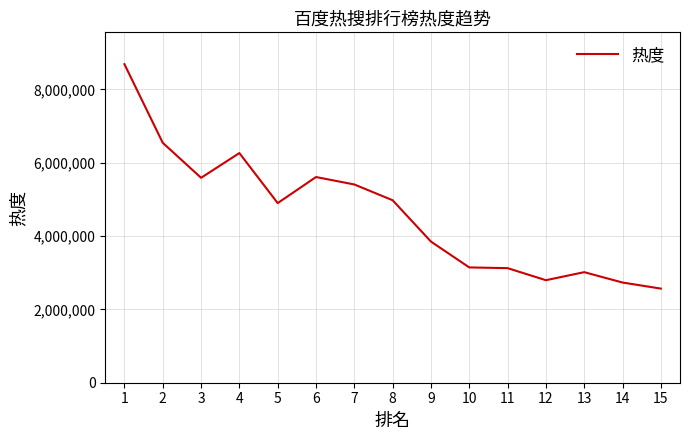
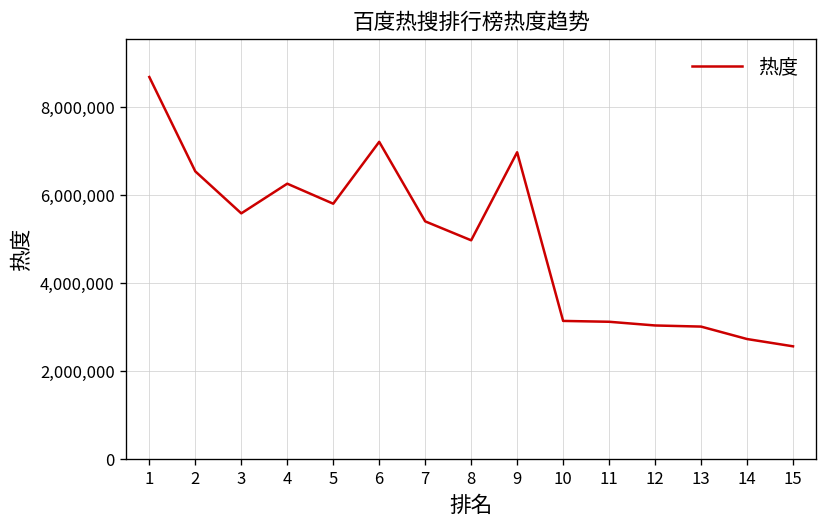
5: 4,900,000 -> 5,800,000
6: 5,600,000 -> 7,200,000
9: 3,800,000 -> 7,000,000
12: 2,800,000 -> 3,000,000
